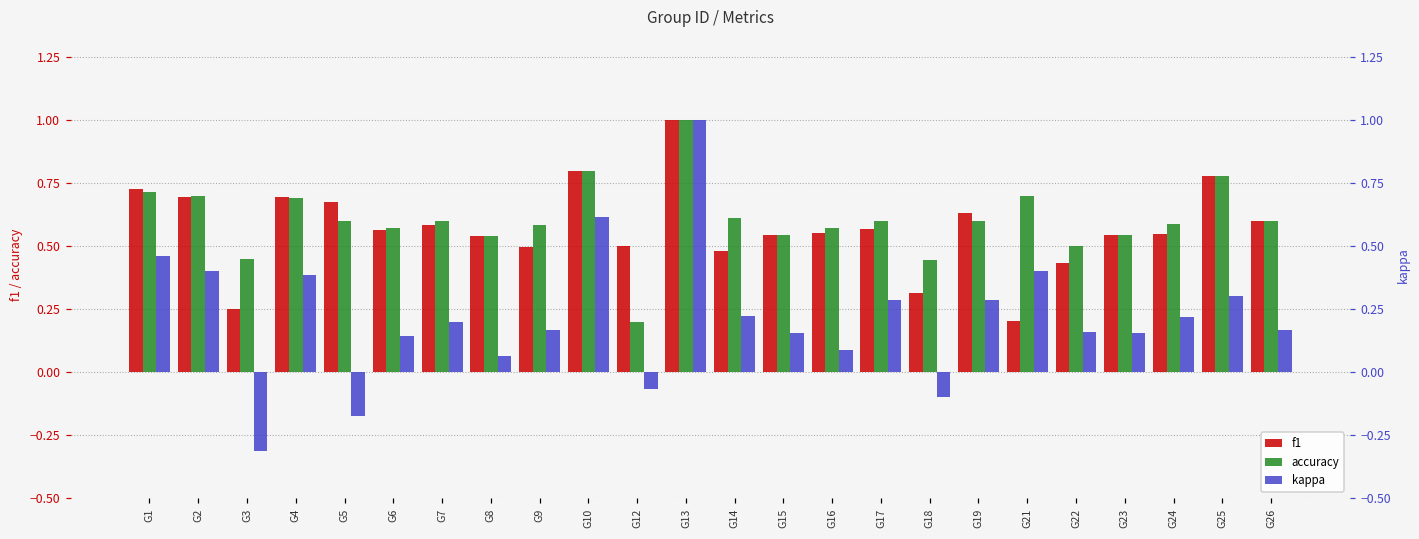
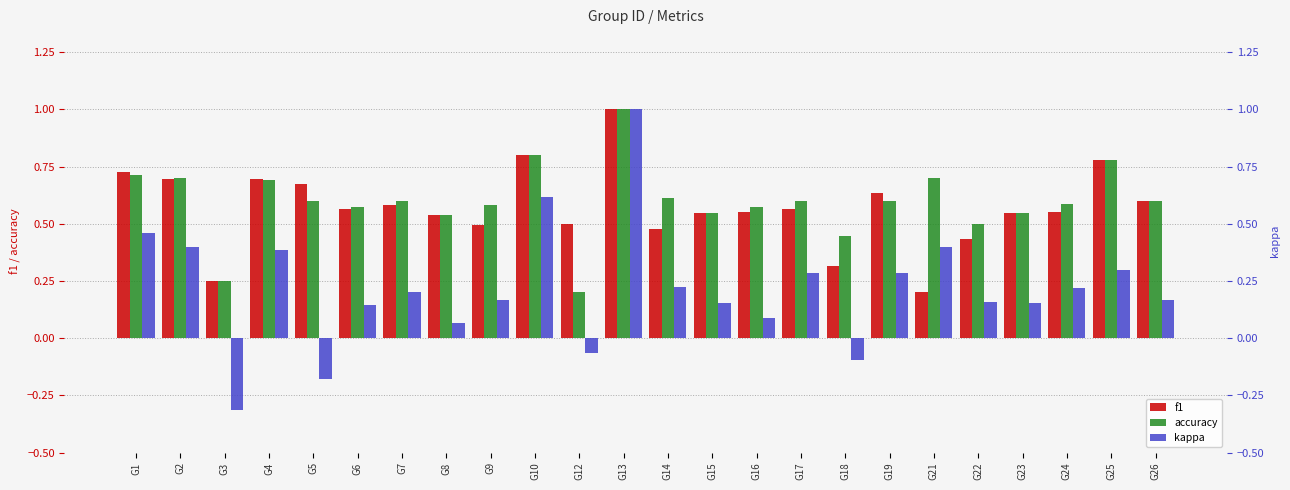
accuracy, G3: 0.45 -> 0.25
